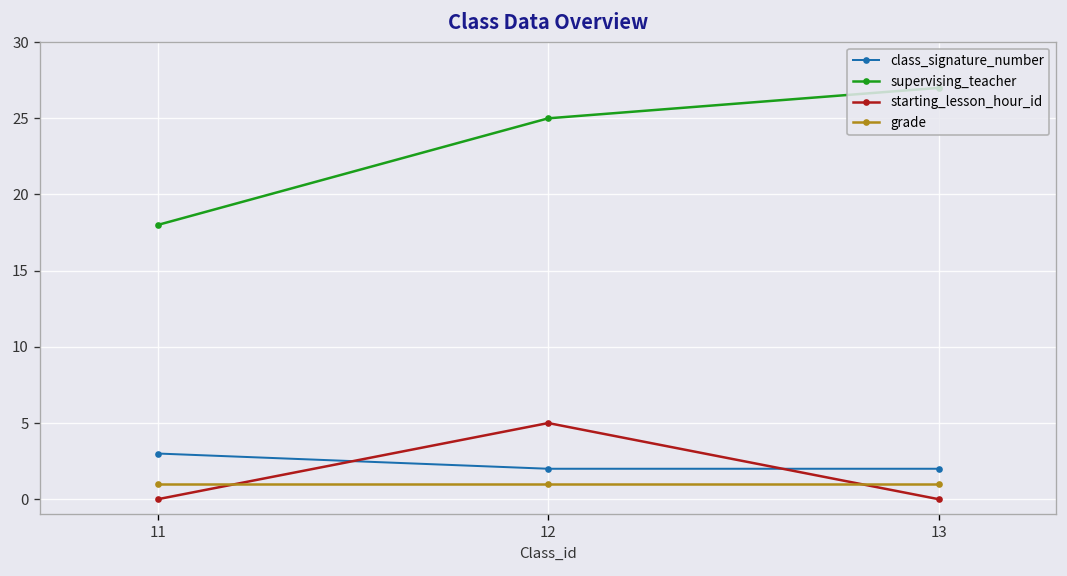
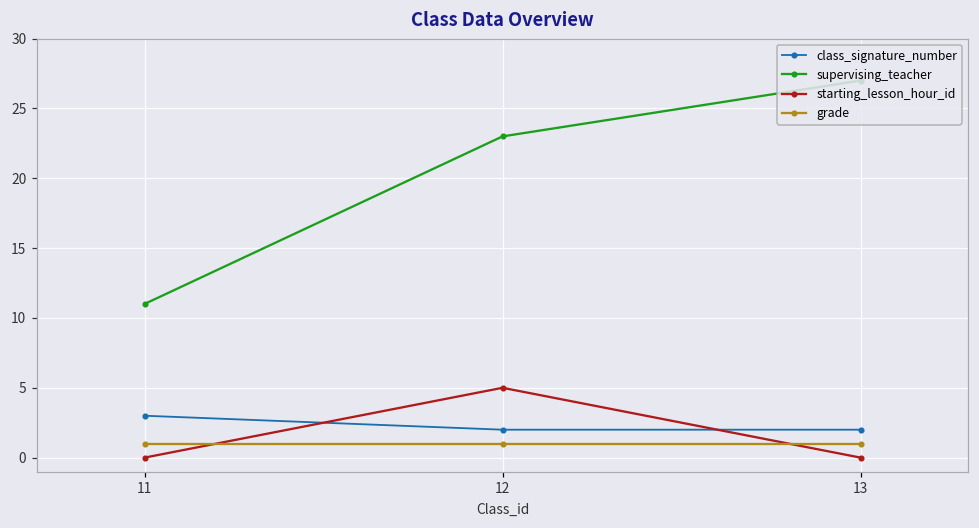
supervising_teacher, 11: 18 -> 11
supervising_teacher, 12: 25 -> 23
